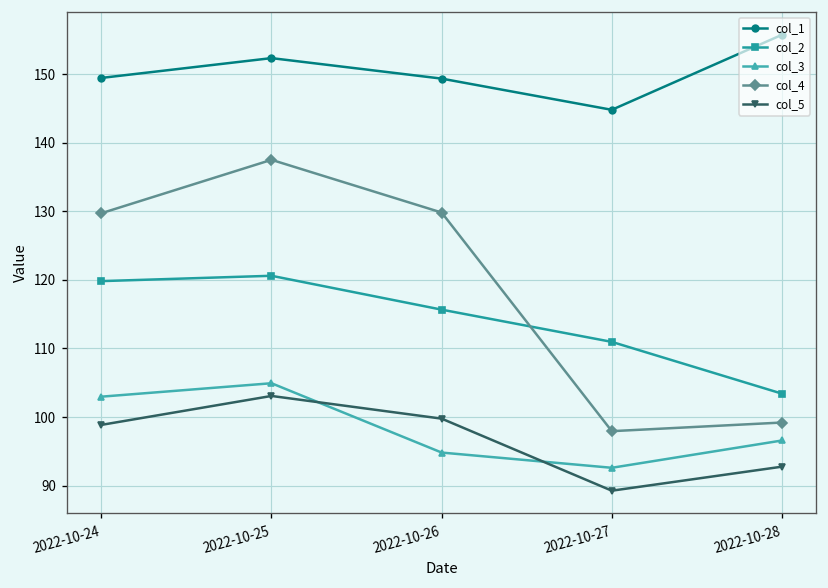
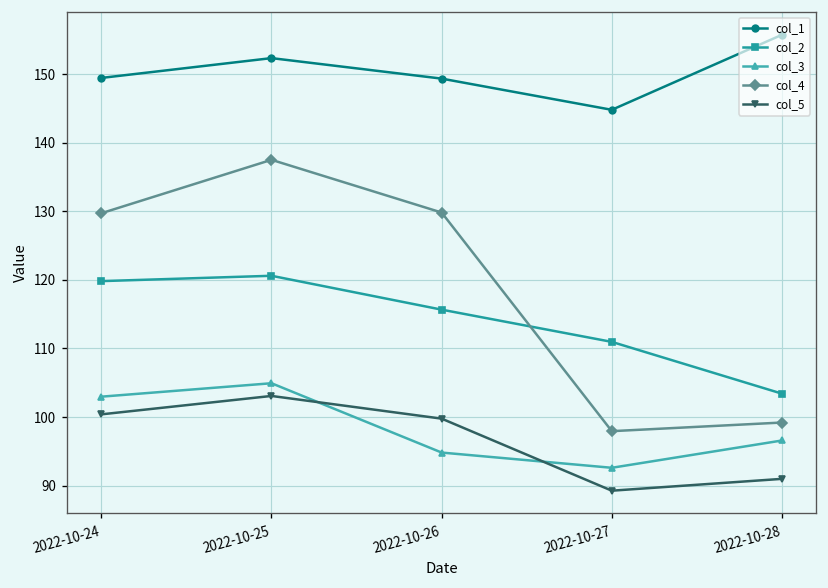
col_5, 2022-10-24: 99 -> 100
col_5, 2022-10-28: 93 -> 91
